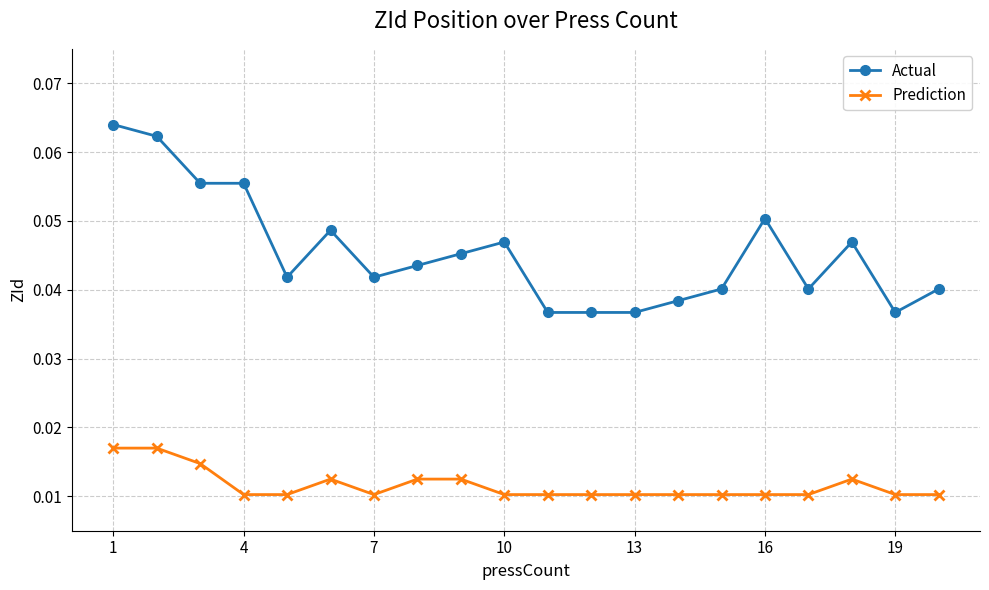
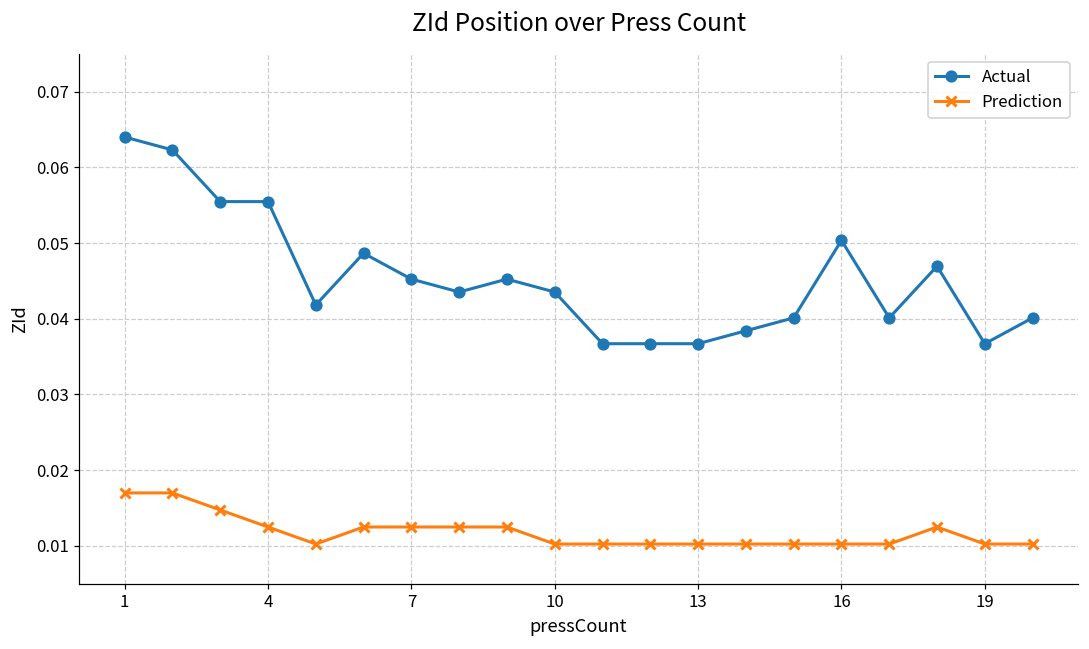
Prediction, 4: 0.010 -> 0.013
Actual, 7: 0.042 -> 0.045
Prediction, 7: 0.010 -> 0.013
Actual, 10: 0.047 -> 0.044
